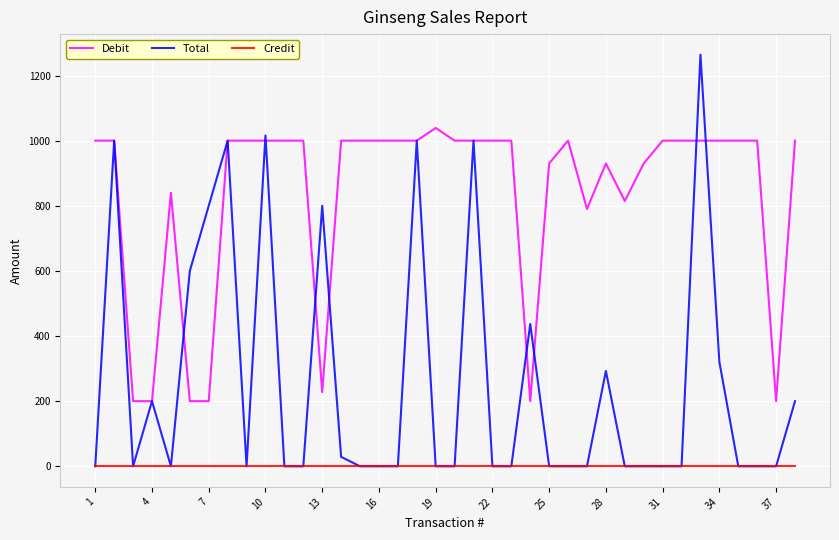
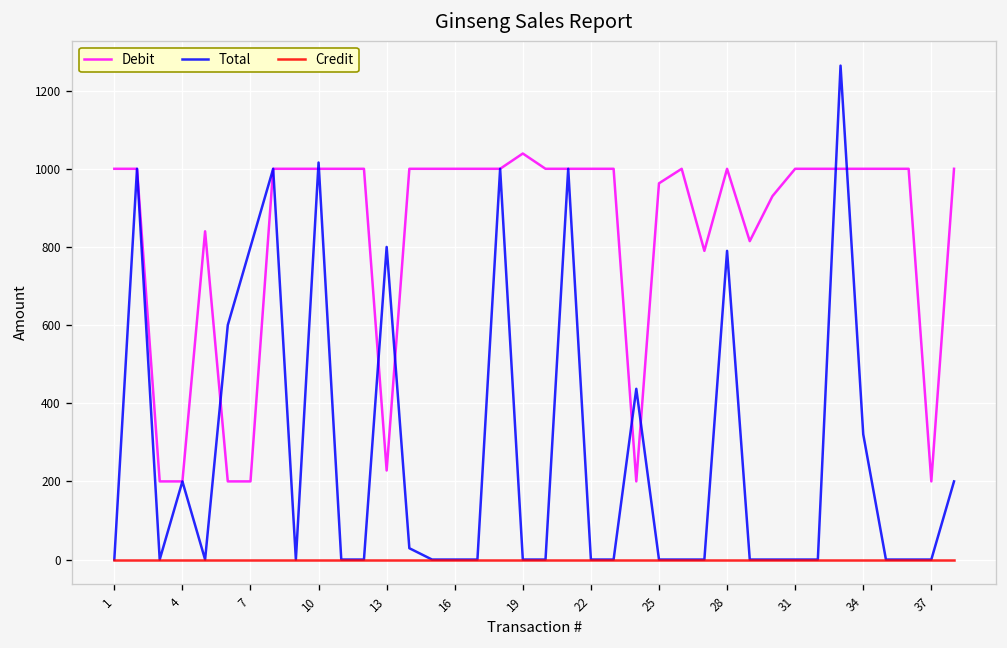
Debit, 25: 930 -> 960
Debit, 28: 930 -> 1000
Total, 28: 290 -> 790
